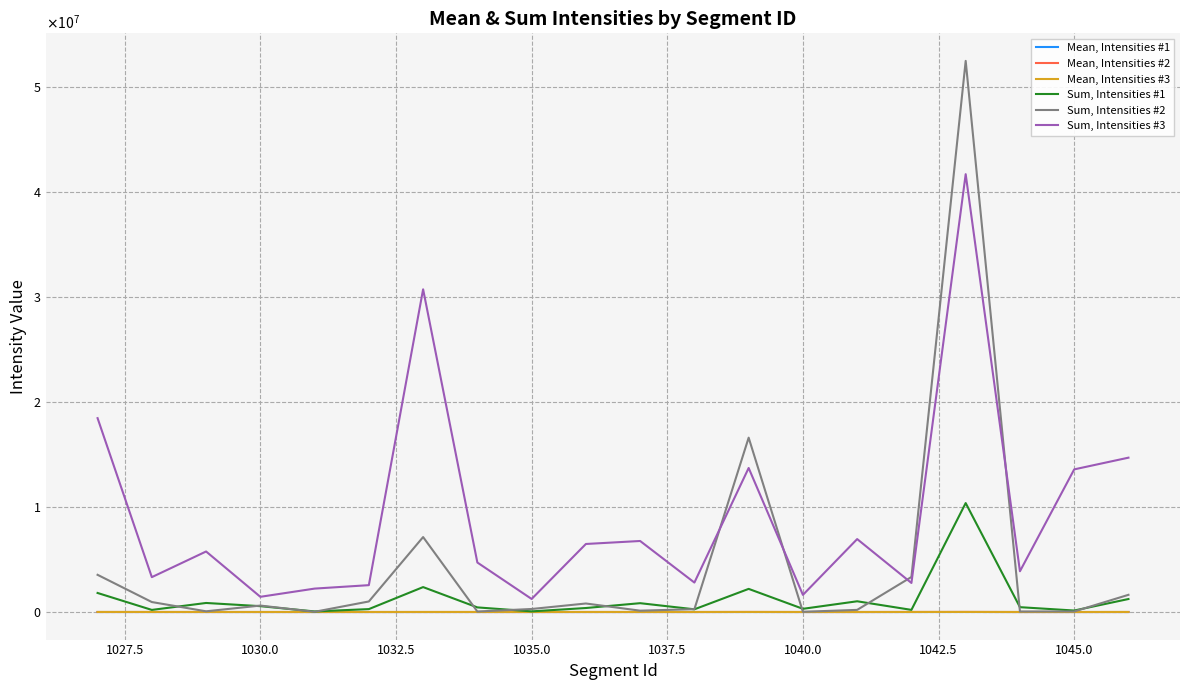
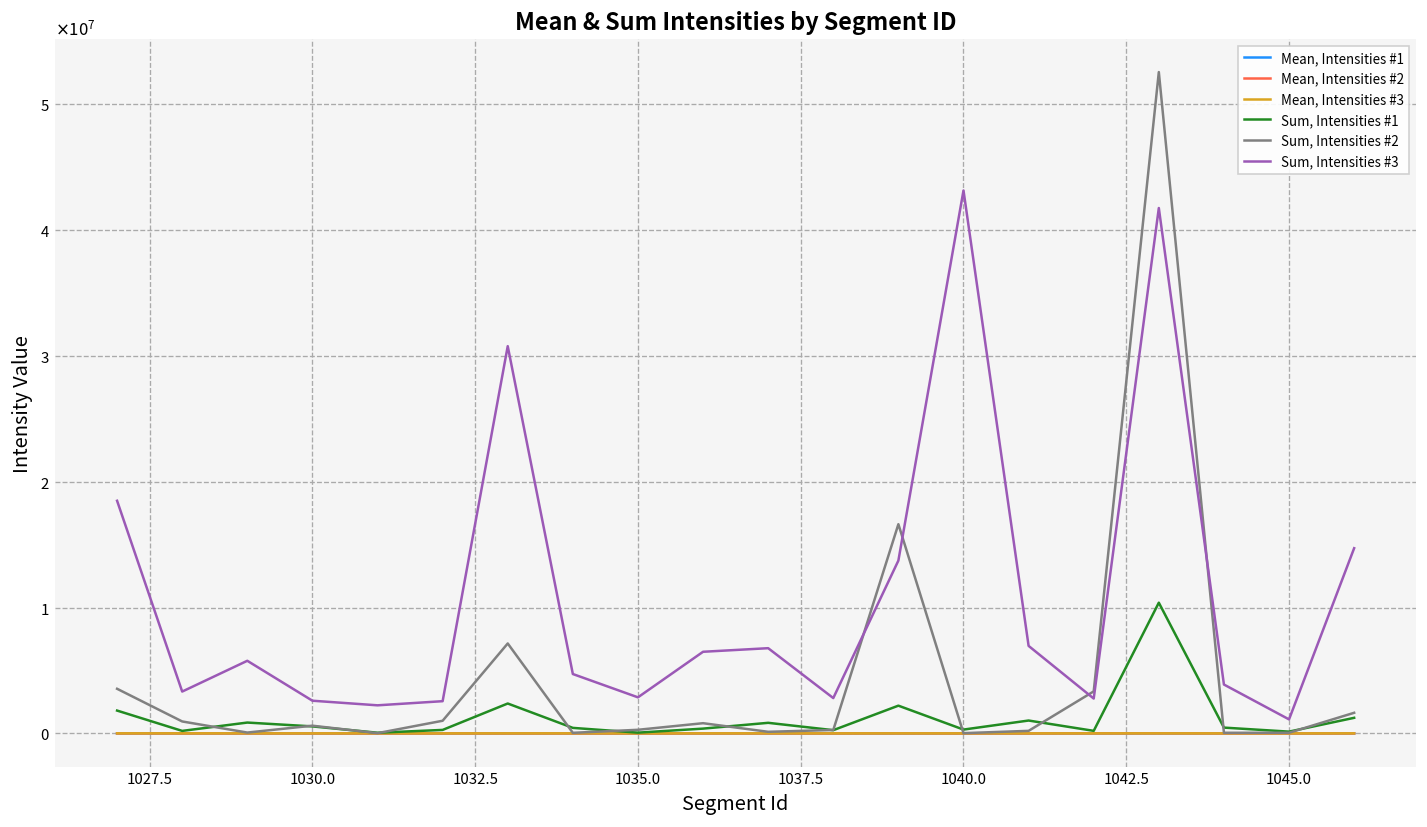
Sum, Intensities #3, 1030.0: 1500000 -> 2600000
Sum, Intensities #3, 1035.0: 1200000 -> 2900000
Sum, Intensities #3, 1040.0: 1600000 -> 43100000
Sum, Intensities #3, 1045.0: 13600000 -> 1100000
